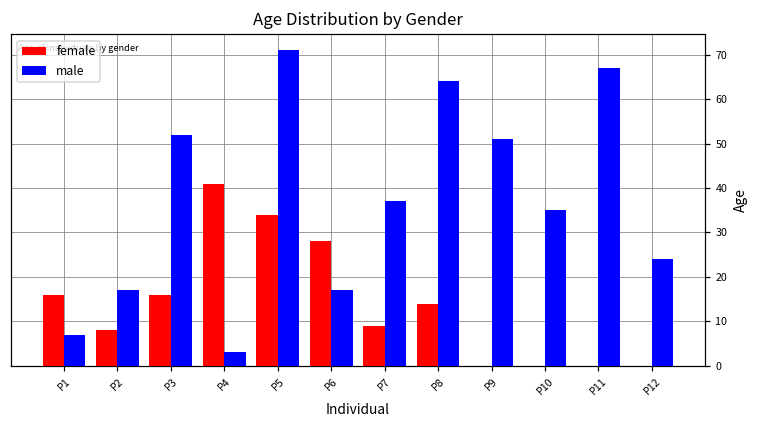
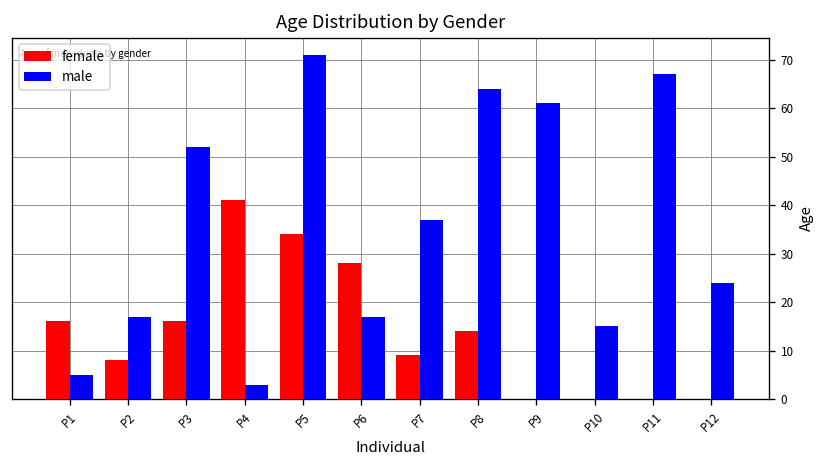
male, P1: 7 -> 5
male, P9: 51 -> 61
male, P10: 35 -> 15
